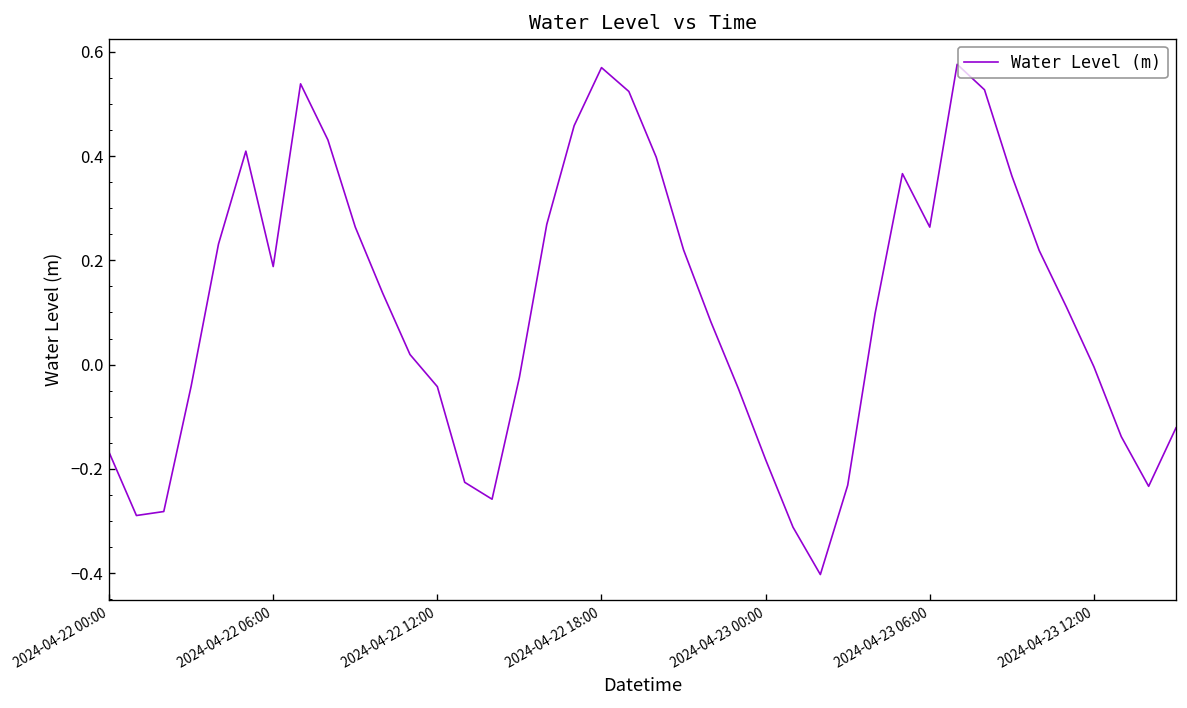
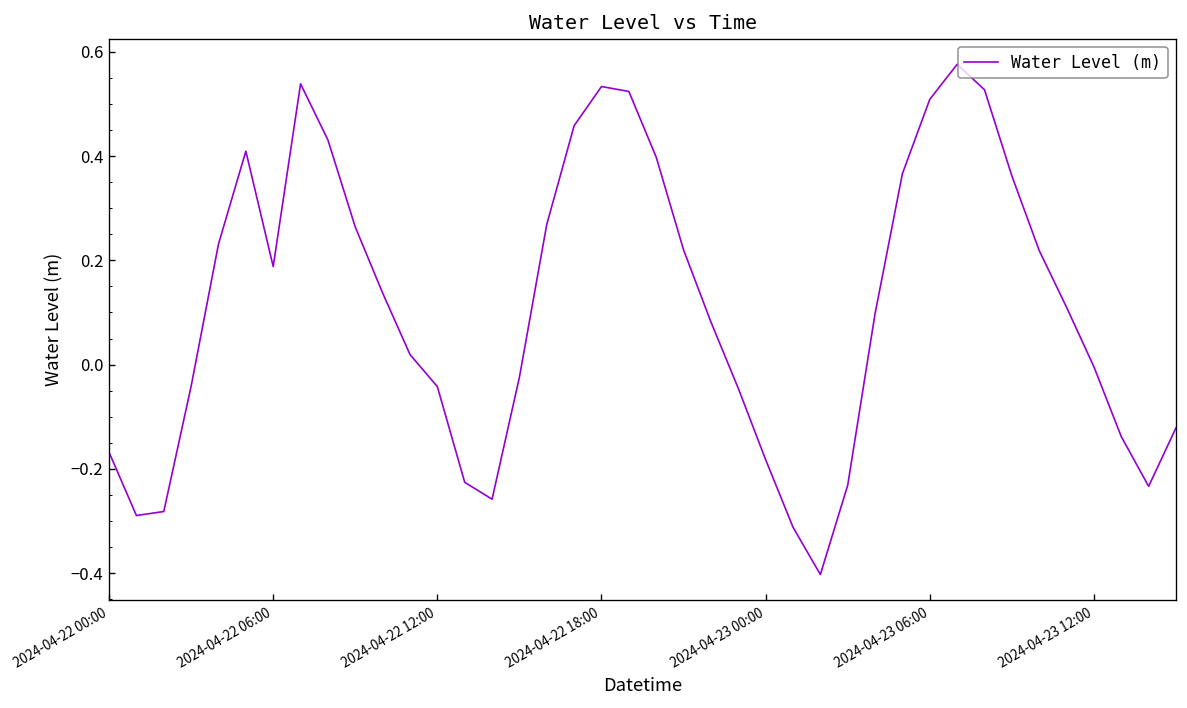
2024-04-22 18:00: 0.57 -> 0.53
2024-04-23 06:00: 0.26 -> 0.51
